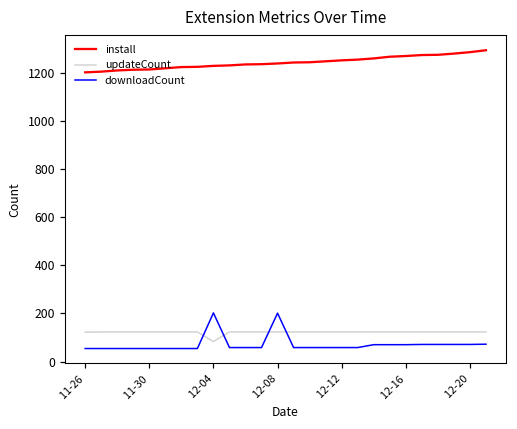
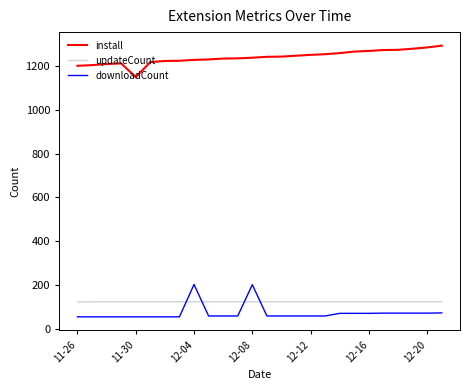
install, 11-30: 1210 -> 1150
updateCount, 12-04: 80 -> 120
